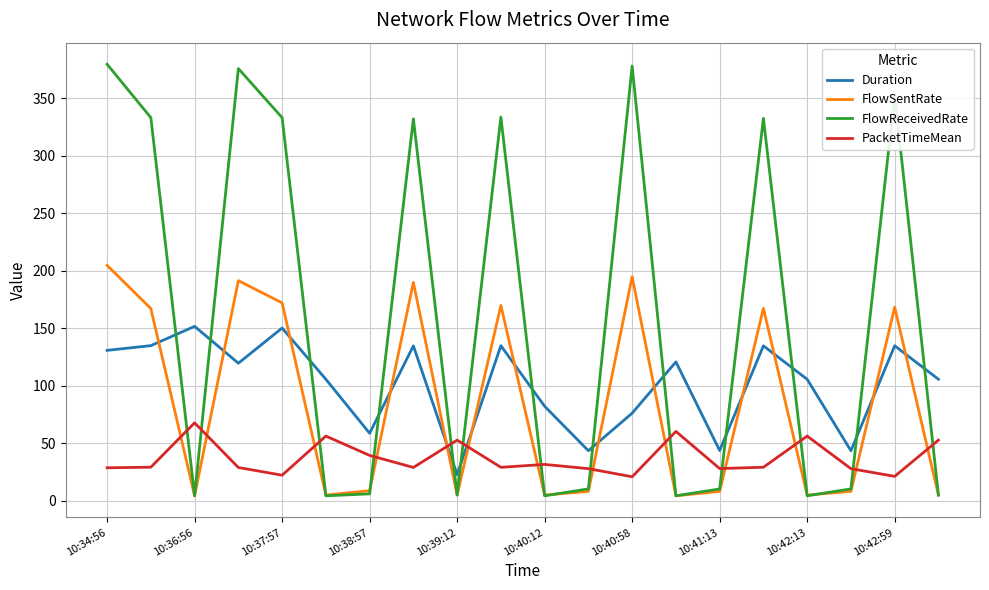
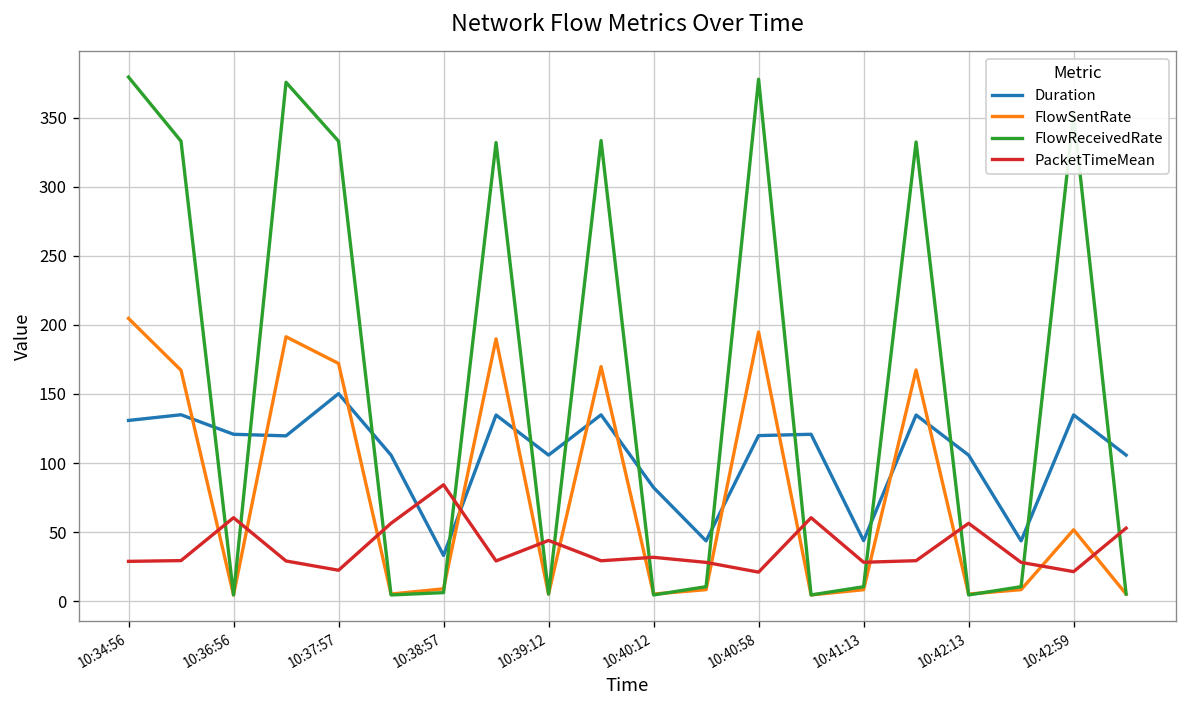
Duration, 10:36:56: 152 -> 121
PacketTimeMean, 10:36:56: 68 -> 60
Duration, 10:38:57: 59 -> 33
PacketTimeMean, 10:38:57: 40 -> 84
Duration, 10:39:12: 23 -> 106
PacketTimeMean, 10:39:12: 53 -> 44
Duration, 10:40:58: 76 -> 120
FlowSentRate, 10:42:59: 168 -> 52
